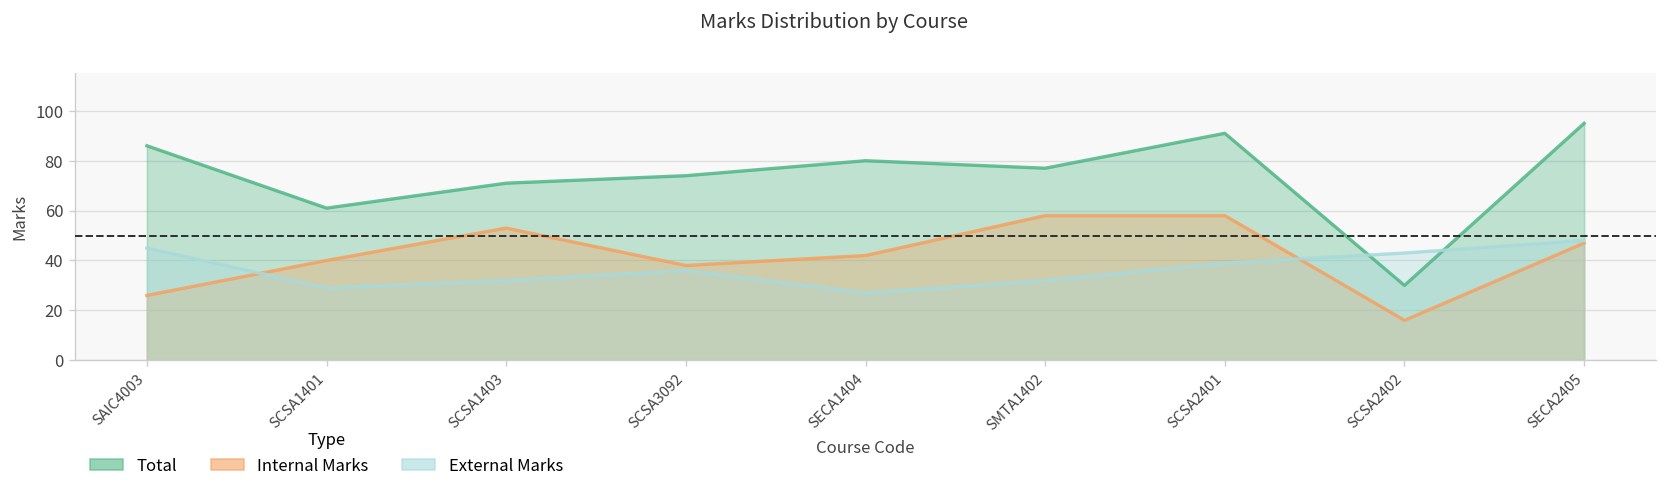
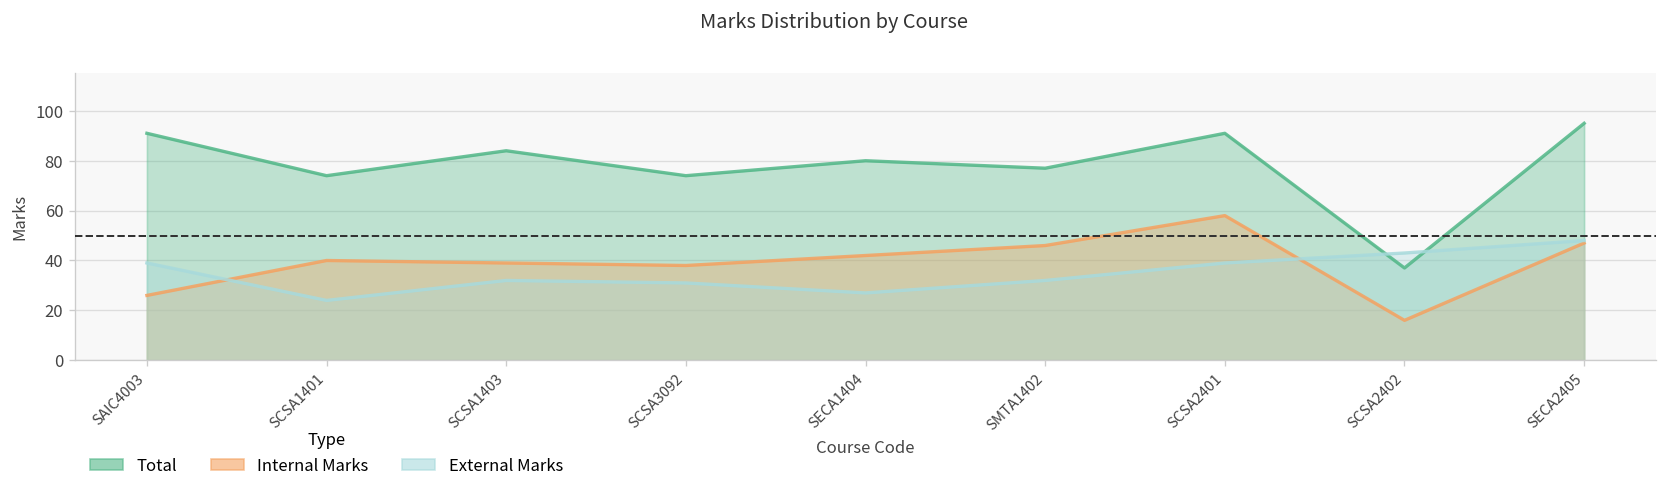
Total, SAIC4003: 86 -> 91
External Marks, SAIC4003: 45 -> 39
Total, SCSA1401: 61 -> 74
External Marks, SCSA1401: 29 -> 24
Total, SCSA1403: 71 -> 84
Internal Marks, SCSA1403: 53 -> 39
External Marks, SCSA3092: 36 -> 31
Internal Marks, SMTA1402: 58 -> 46
Total, SCSA2402: 30 -> 37
